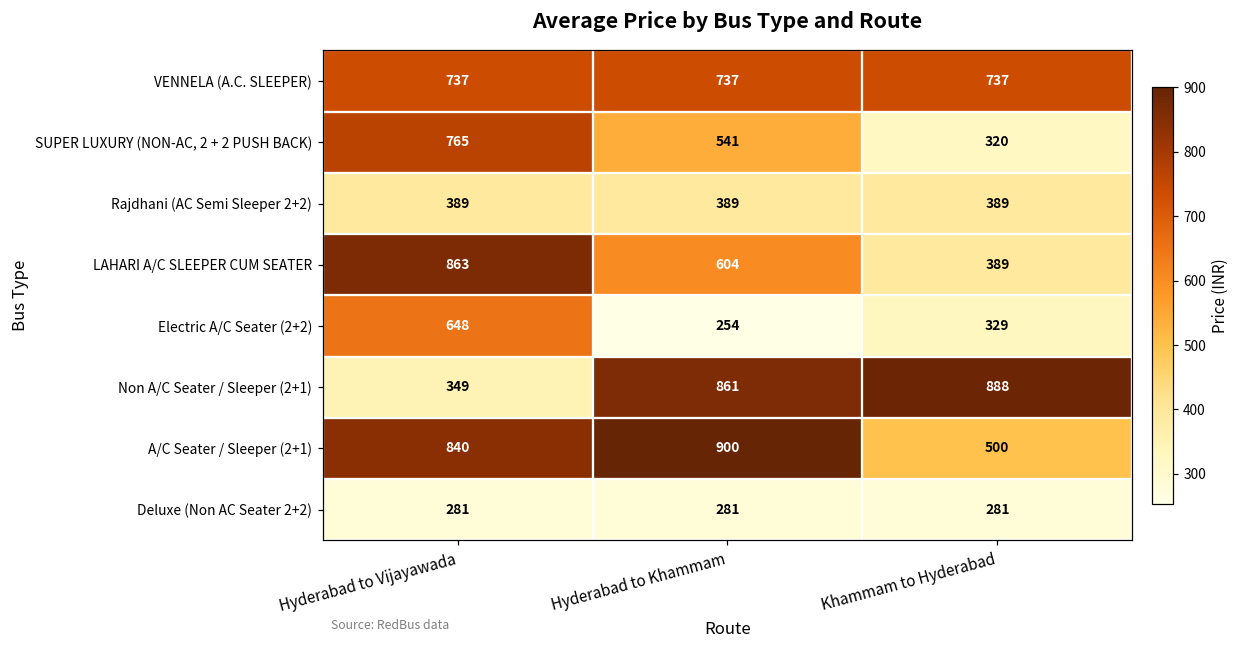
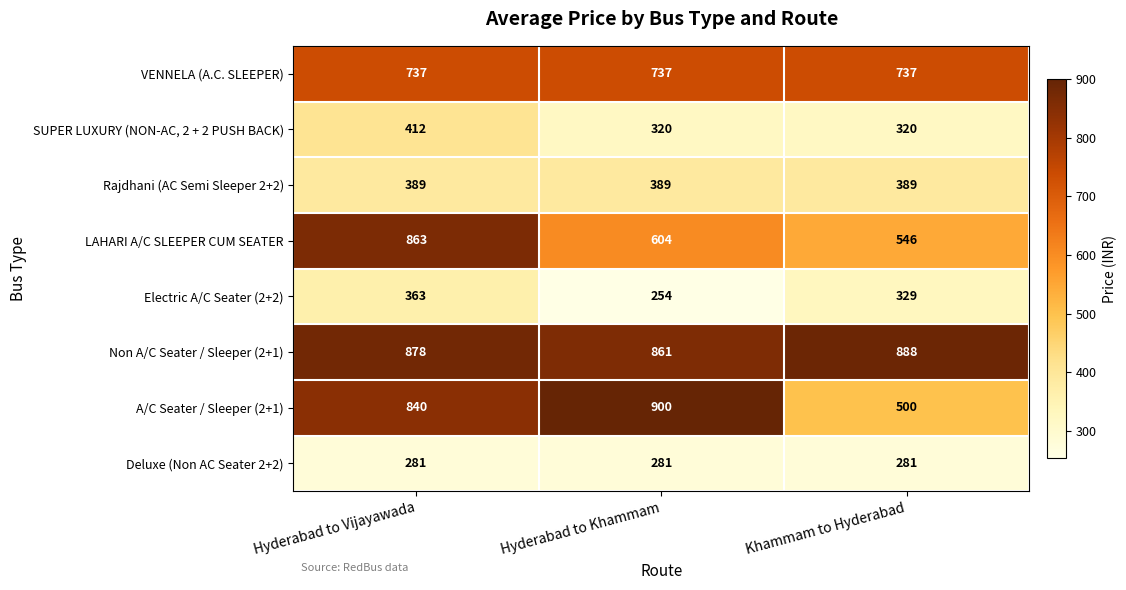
SUPER LUXURY (NON-AC, 2 + 2 PUSH BACK), Hyderabad to Vijayawada: 765 -> 412
SUPER LUXURY (NON-AC, 2 + 2 PUSH BACK), Hyderabad to Khammam: 541 -> 320
LAHARI A/C SLEEPER CUM SEATER, Khammam to Hyderabad: 389 -> 546
Electric A/C Seater (2+2), Hyderabad to Vijayawada: 648 -> 363
Non A/C Seater / Sleeper (2+1), Hyderabad to Vijayawada: 349 -> 878
